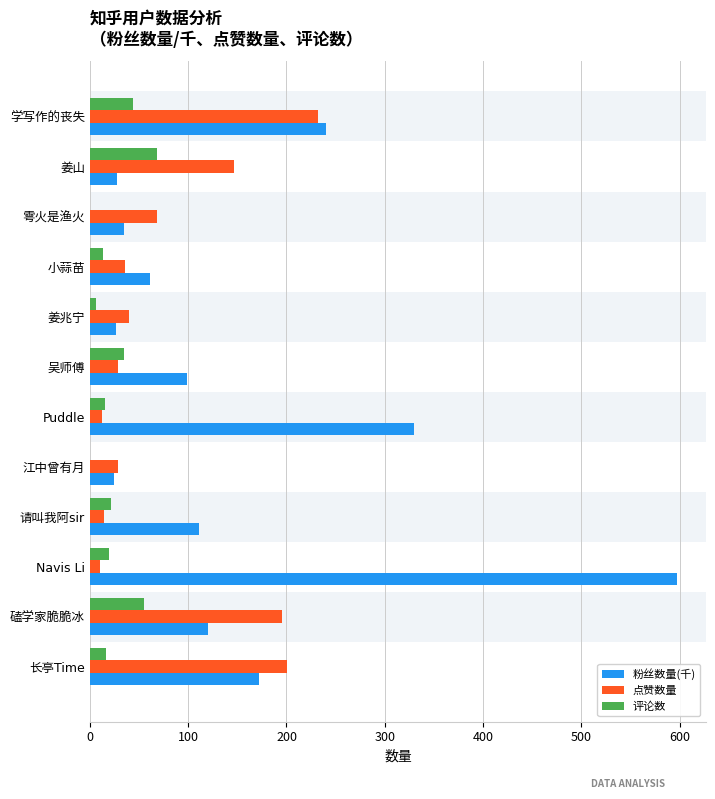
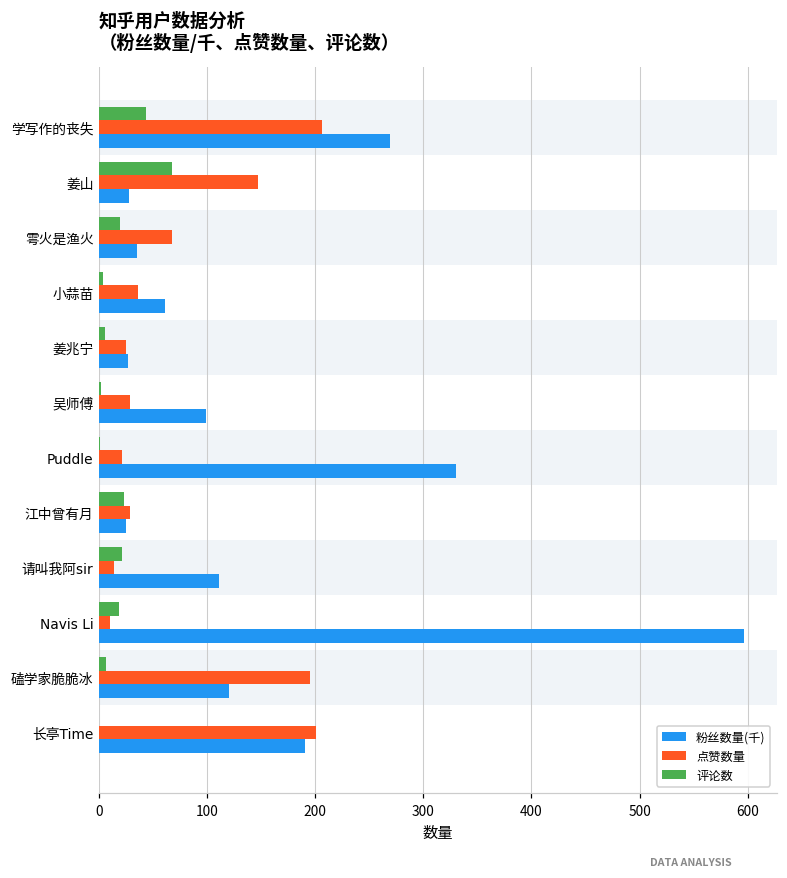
点赞数量, 学写作的丧失: 230 -> 210
粉丝数量(千), 学写作的丧失: 240 -> 270
评论数, 雩火是渔火: 0 -> 20
评论数, 小蒜苗: 10 -> 0
点赞数量, 姜兆宁: 40 -> 30
评论数, 吴师傅: 40 -> 0
评论数, Puddle: 20 -> 0
点赞数量, Puddle: 10 -> 20
评论数, 江中曾有月: 0 -> 20
评论数, 磕学家脆脆冰: 60 -> 10
评论数, 长亭Time: 20 -> 0
粉丝数量(千), 长亭Time: 170 -> 190
